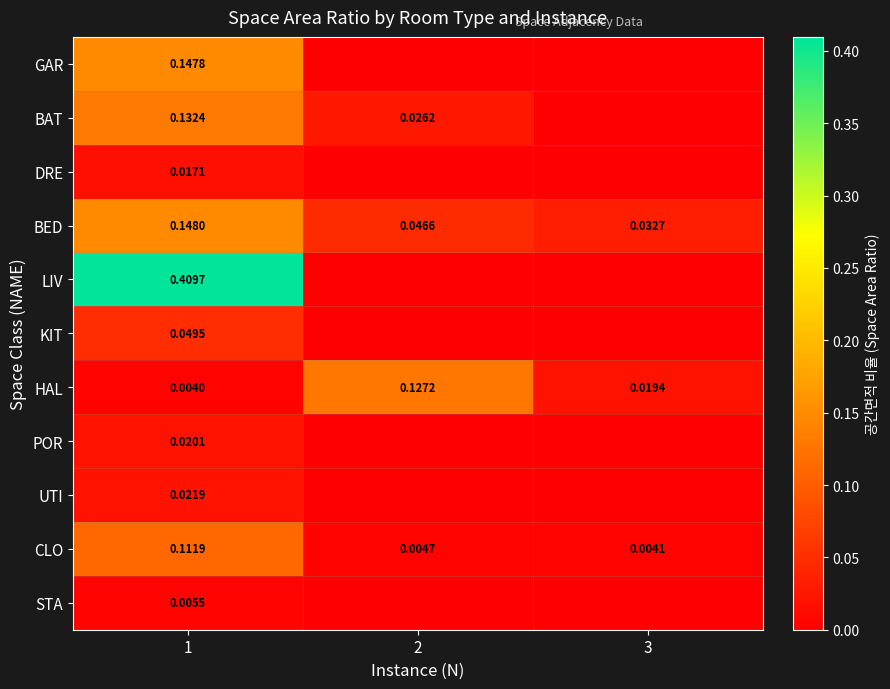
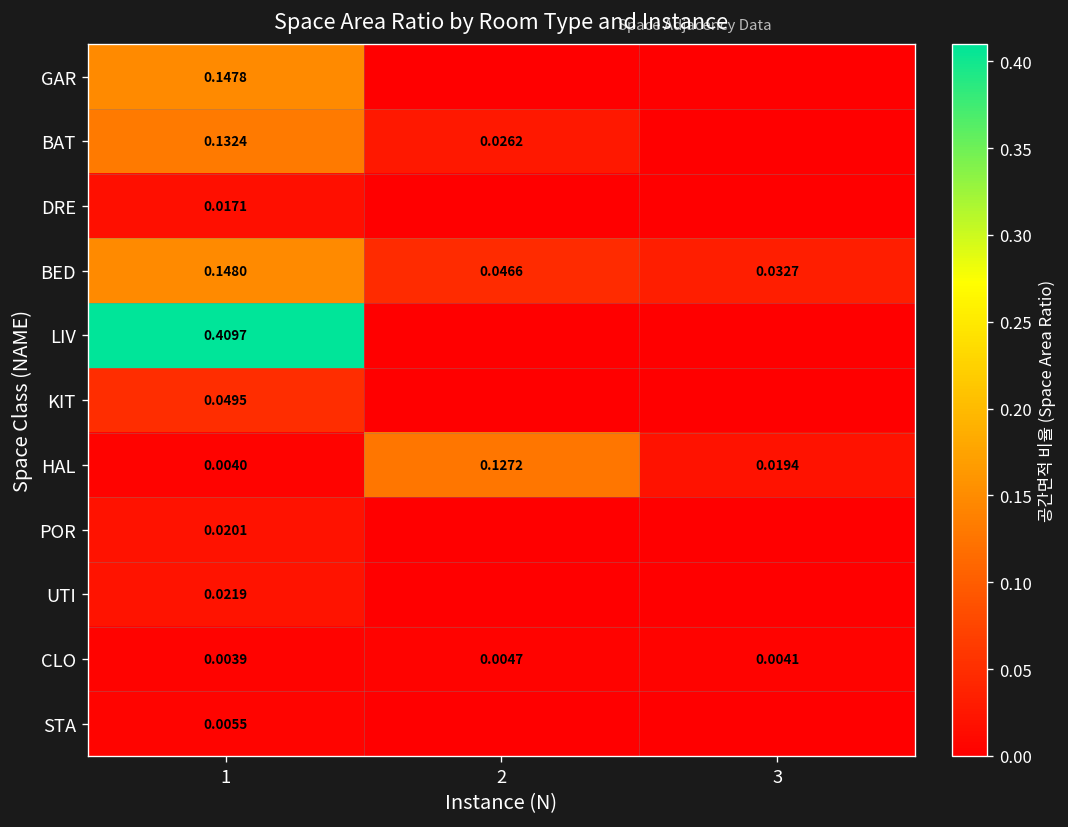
CLO, 1: 0.1119 -> 0.0039
